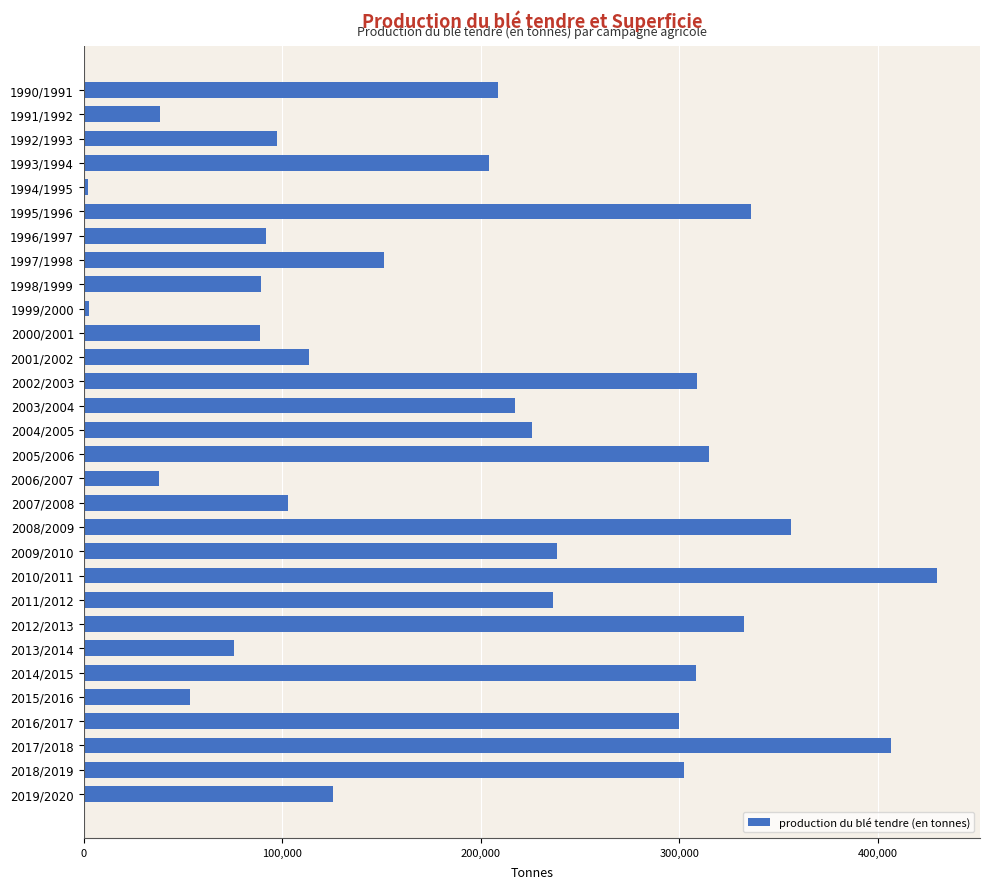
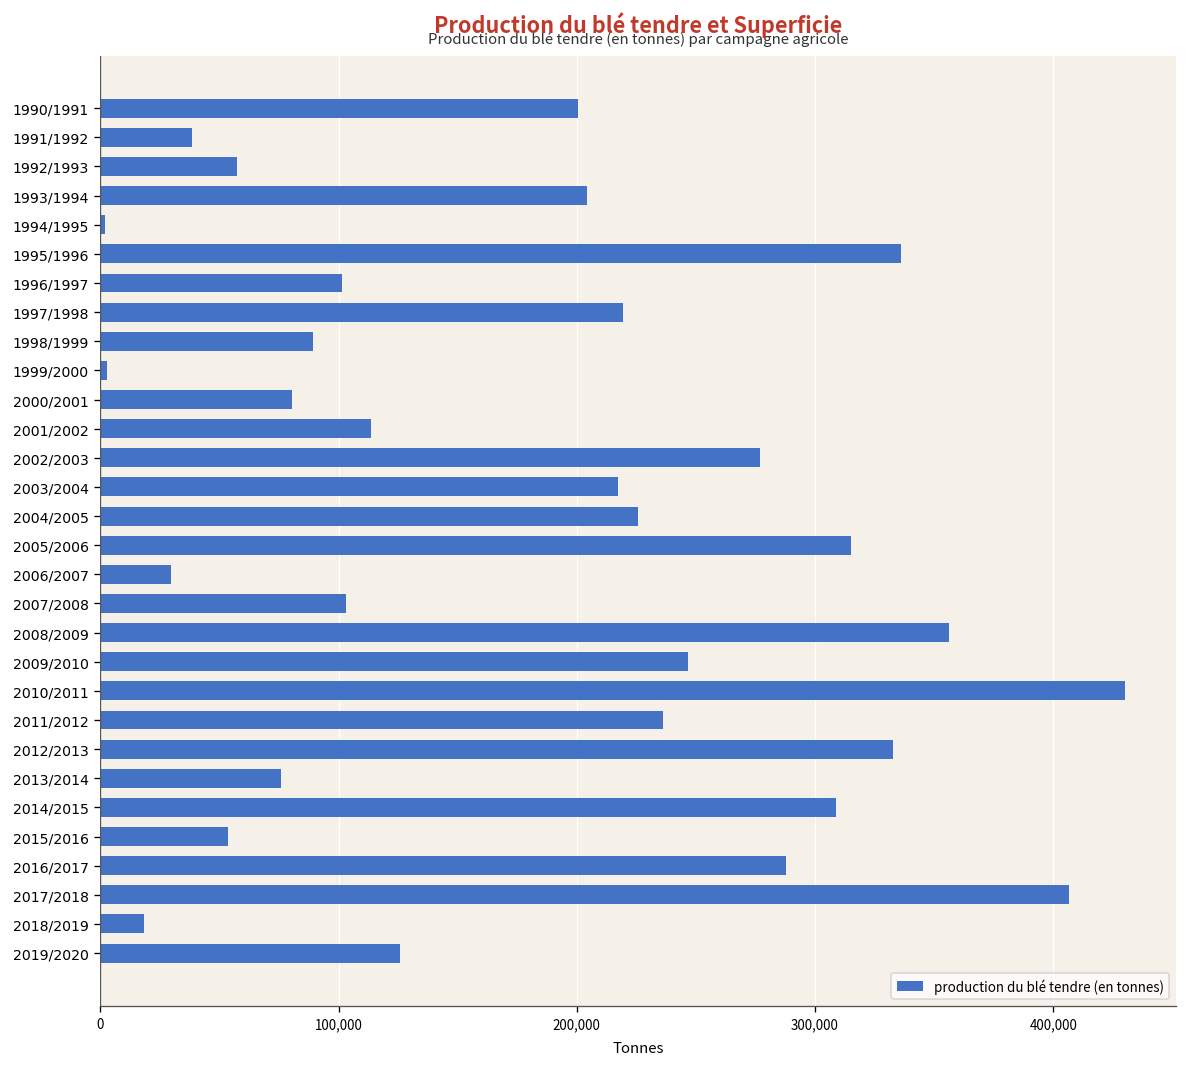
1990/1991: 209,000 -> 200,000
1992/1993: 97,000 -> 57,000
1996/1997: 92,000 -> 102,000
1997/1998: 151,000 -> 219,000
2000/2001: 89,000 -> 80,000
2002/2003: 309,000 -> 277,000
2006/2007: 38,000 -> 29,000
2009/2010: 238,000 -> 247,000
2016/2017: 300,000 -> 288,000
2018/2019: 303,000 -> 18,000
